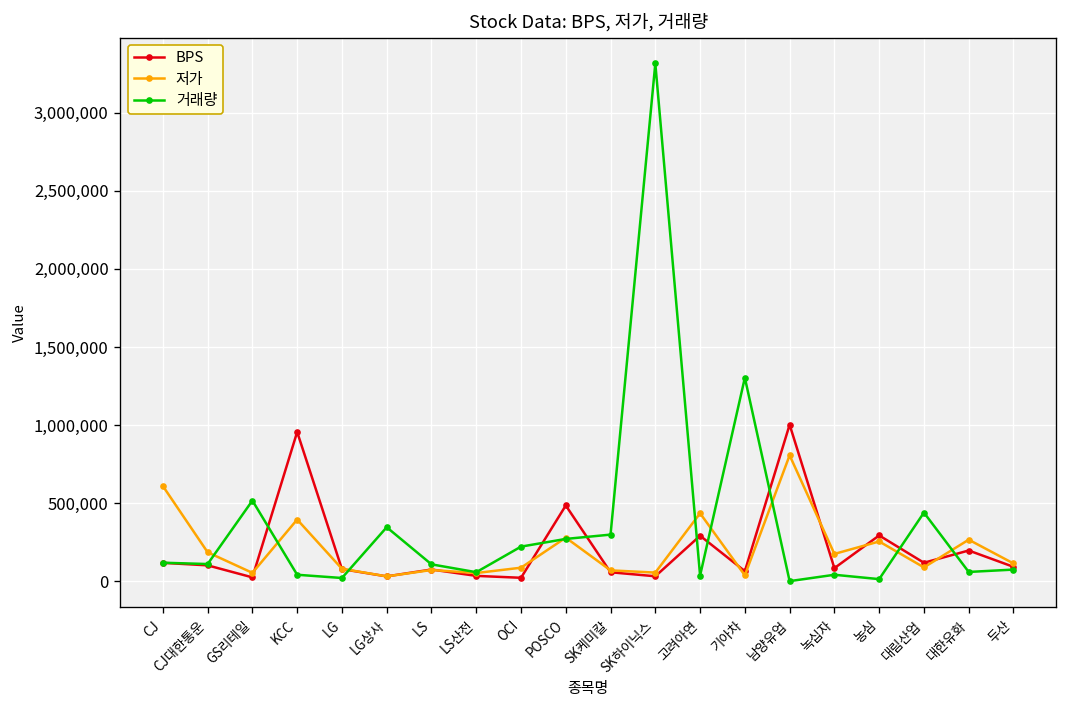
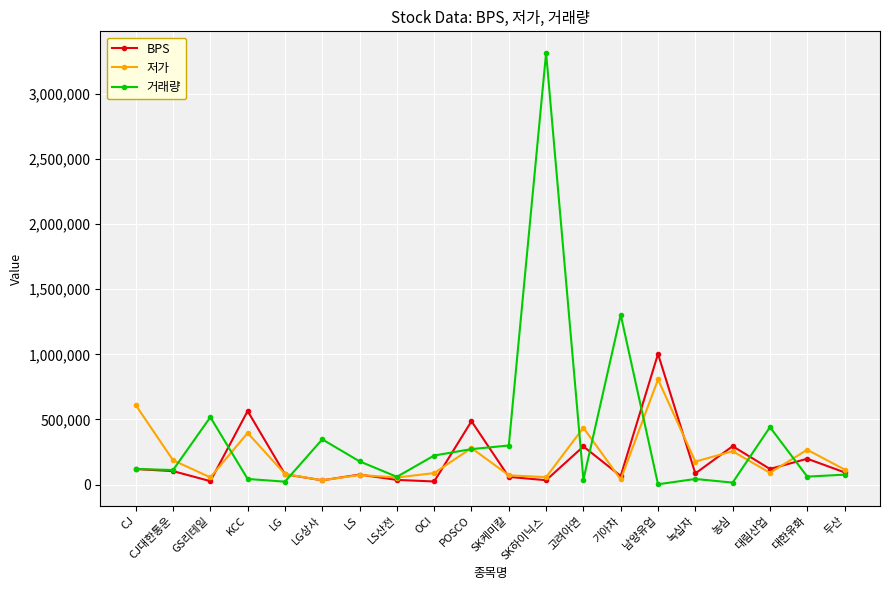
BPS, KCC: 960,000 -> 560,000
거래량, LS: 110,000 -> 180,000
